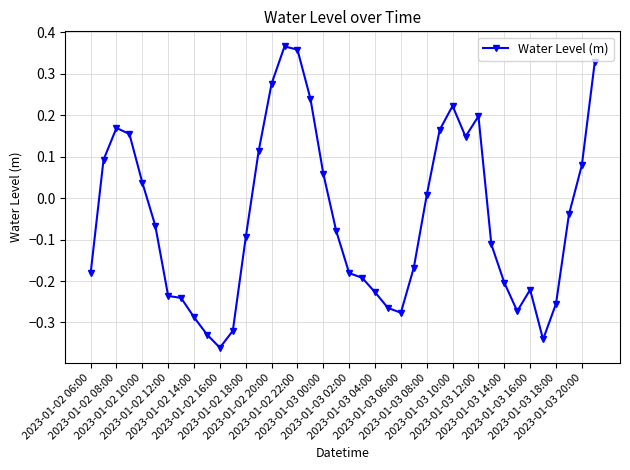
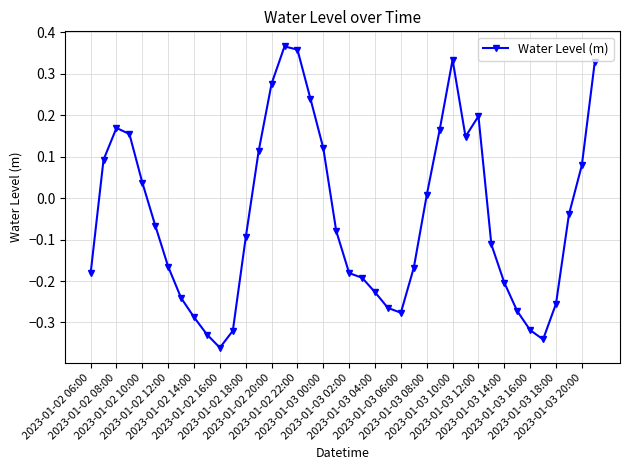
2023-01-02 12:00: -0.24 -> -0.17
2023-01-03 00:00: 0.06 -> 0.12
2023-01-03 10:00: 0.22 -> 0.33
2023-01-03 16:00: -0.22 -> -0.32
